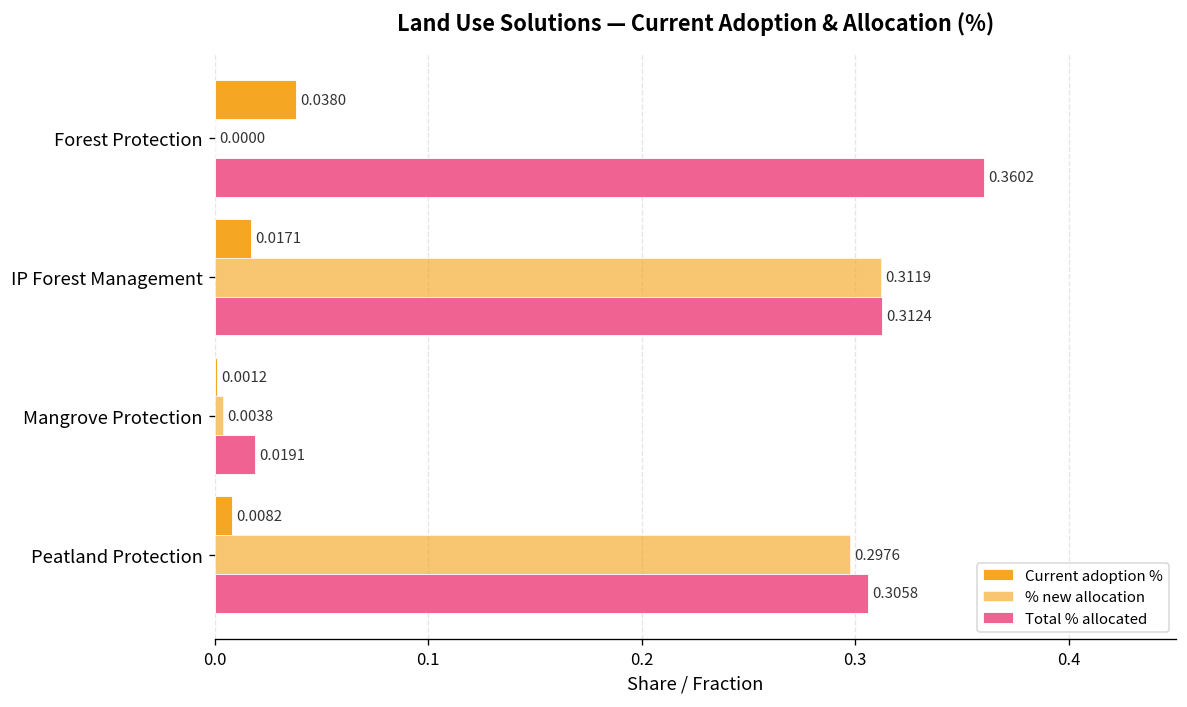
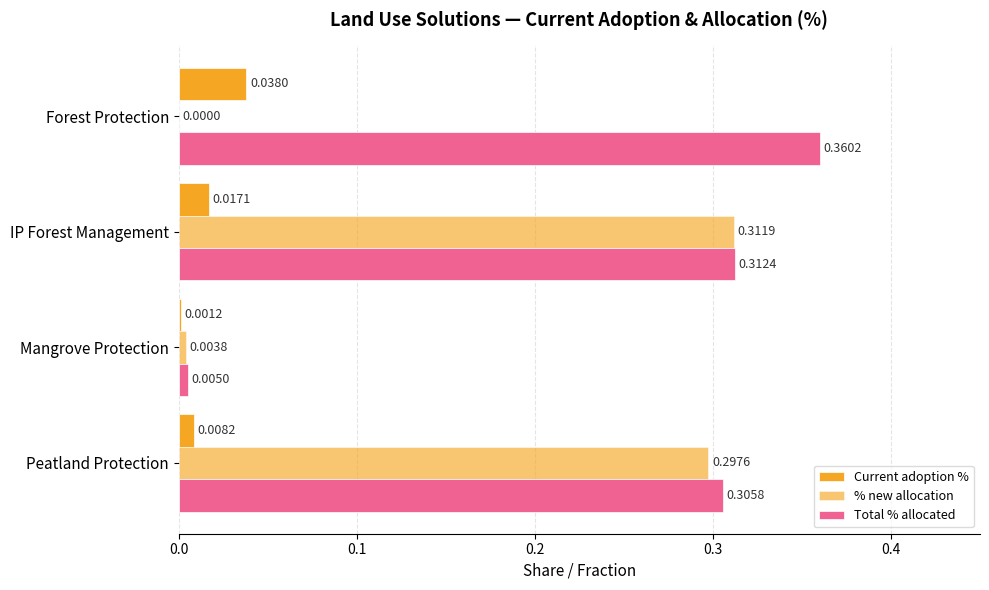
Total % allocated, Mangrove Protection: 0.0191 -> 0.0050
